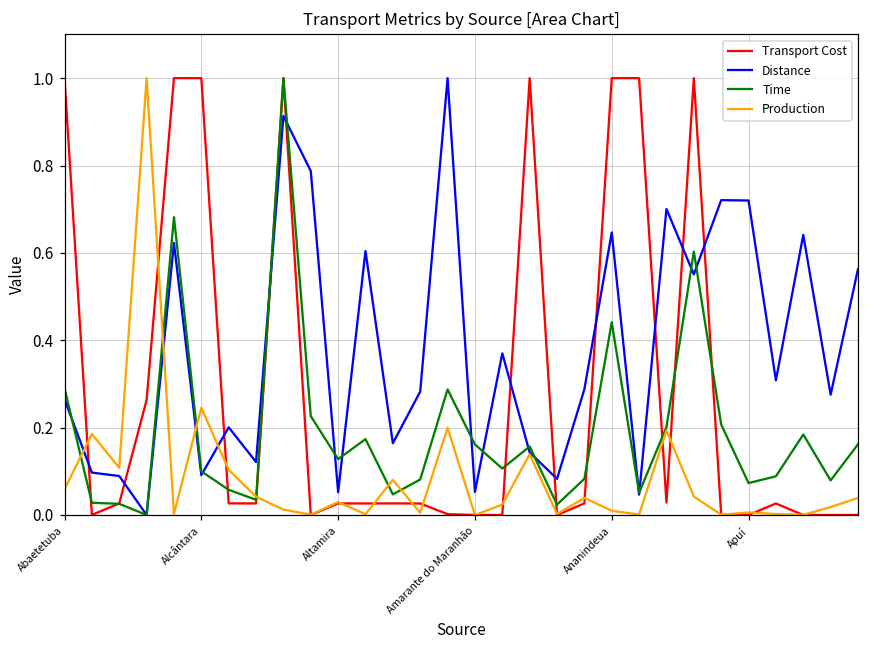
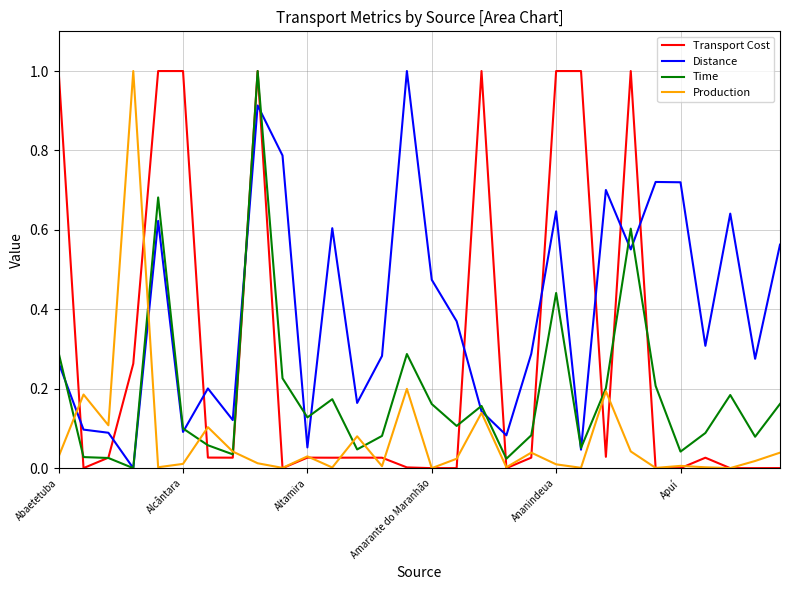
Production, Abaetetuba: 0.06 -> 0.03
Production, Alcântara: 0.25 -> 0.01
Distance, Amarante do Maranhão: 0.05 -> 0.47
Time, Apuí: 0.07 -> 0.04
